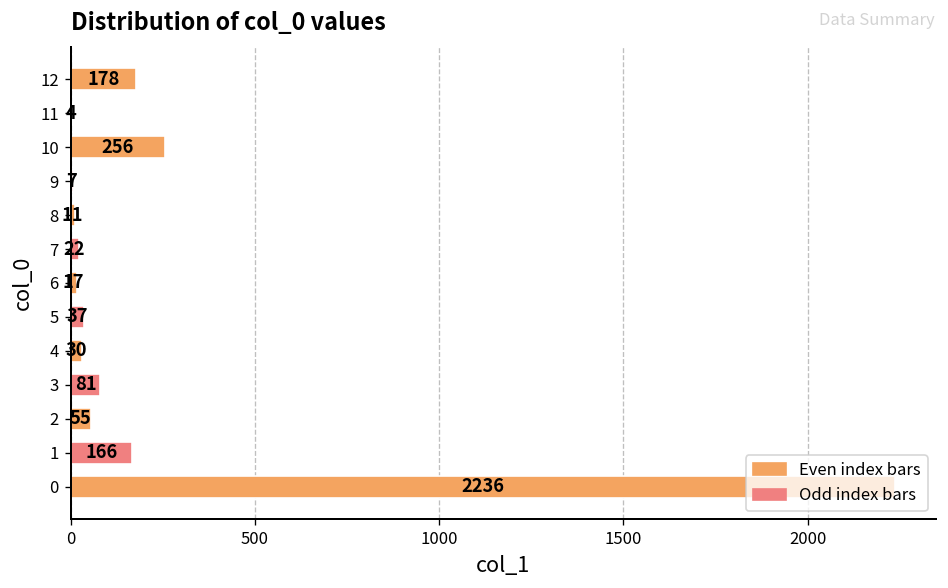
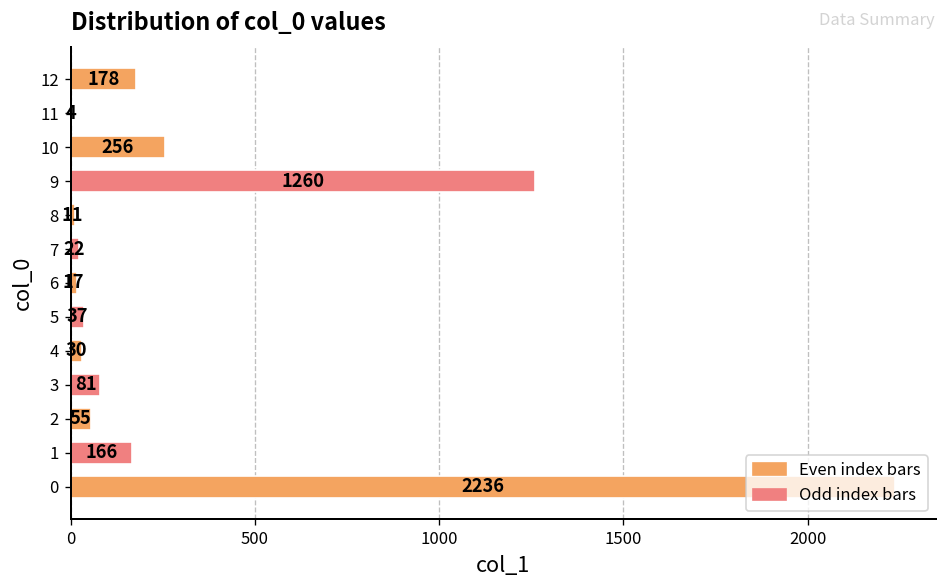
9: 7 -> 1260
